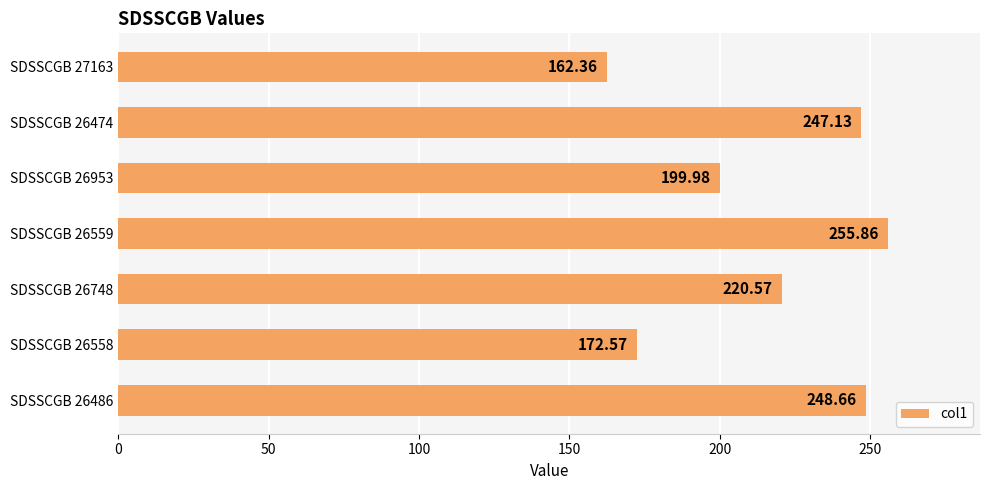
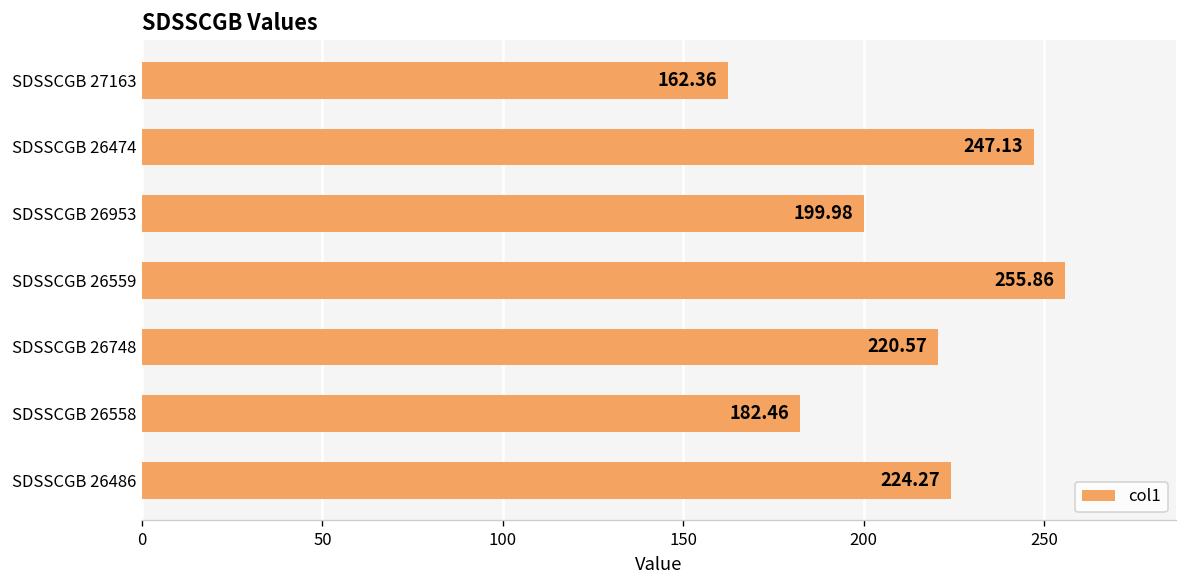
SDSSCGB 26558: 172.57 -> 182.46
SDSSCGB 26486: 248.66 -> 224.27
